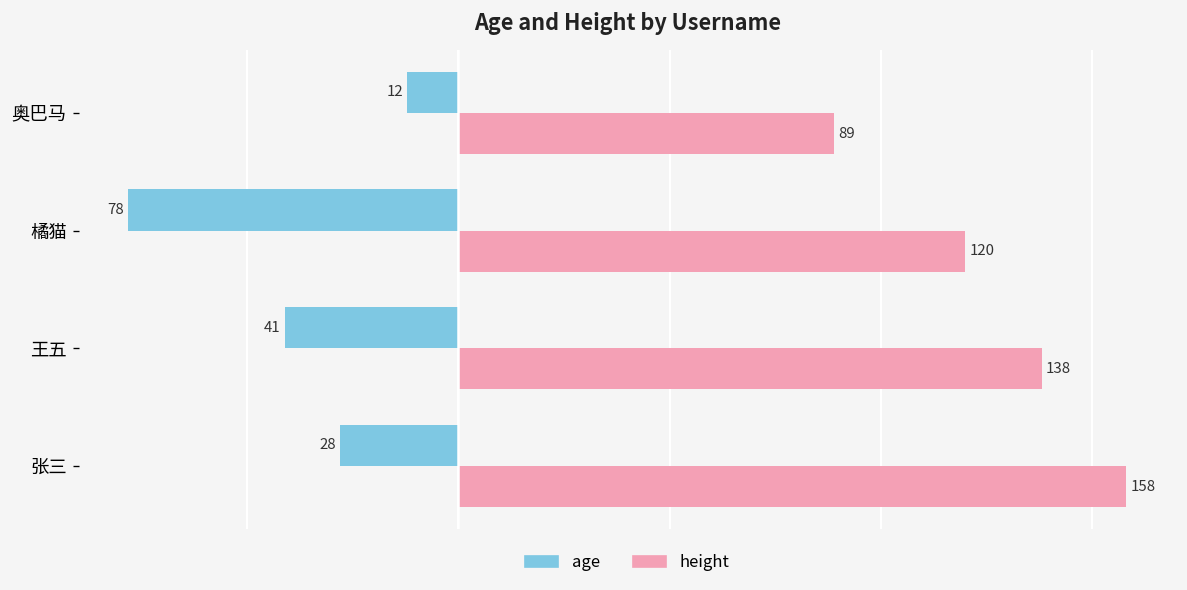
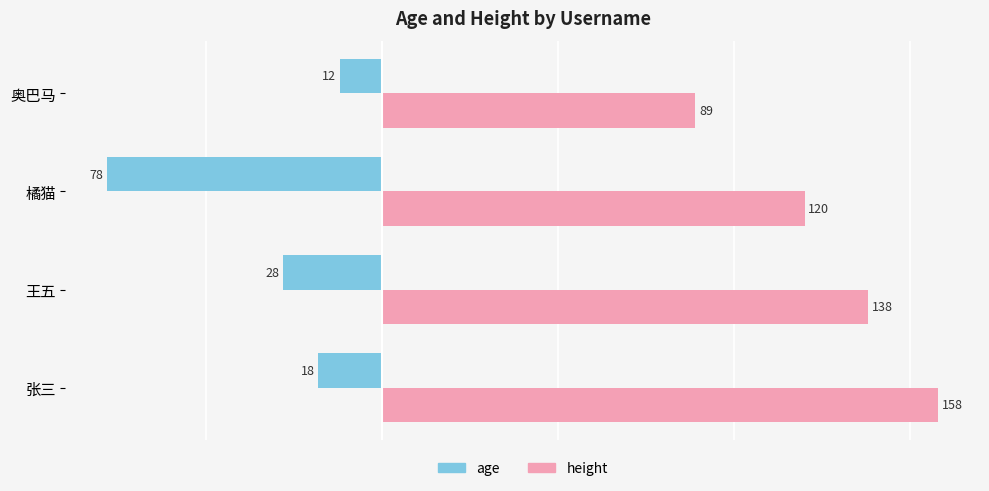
age, 王五: 41 -> 28
age, 张三: 28 -> 18
